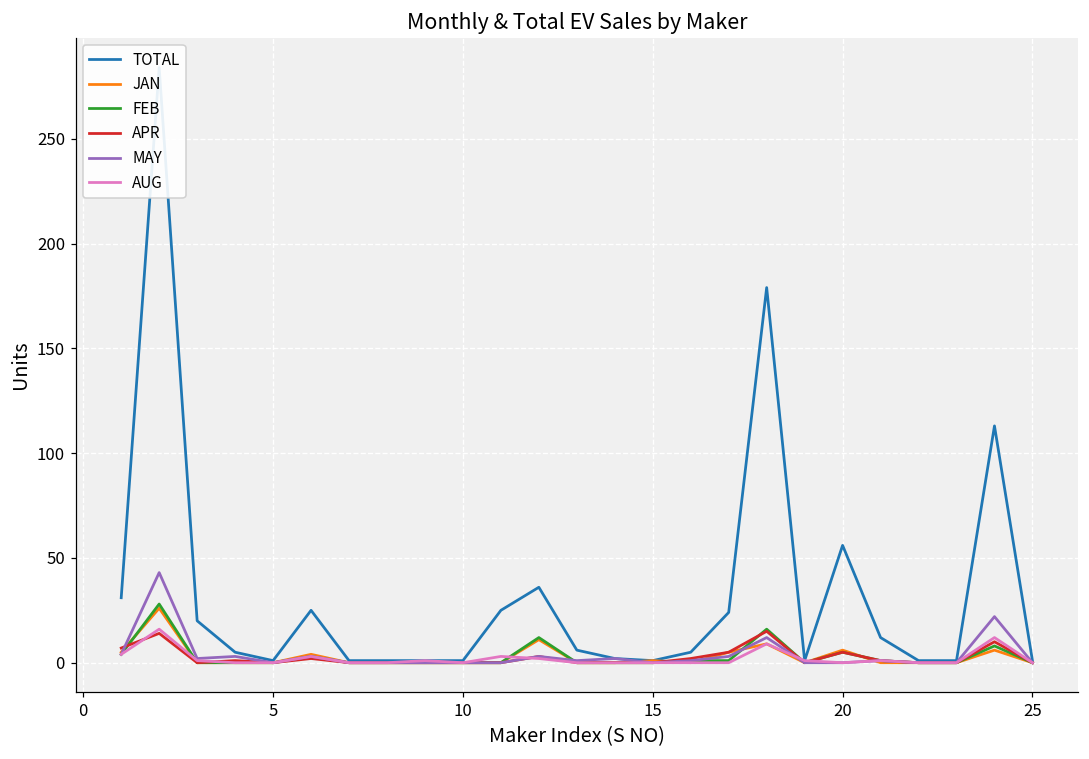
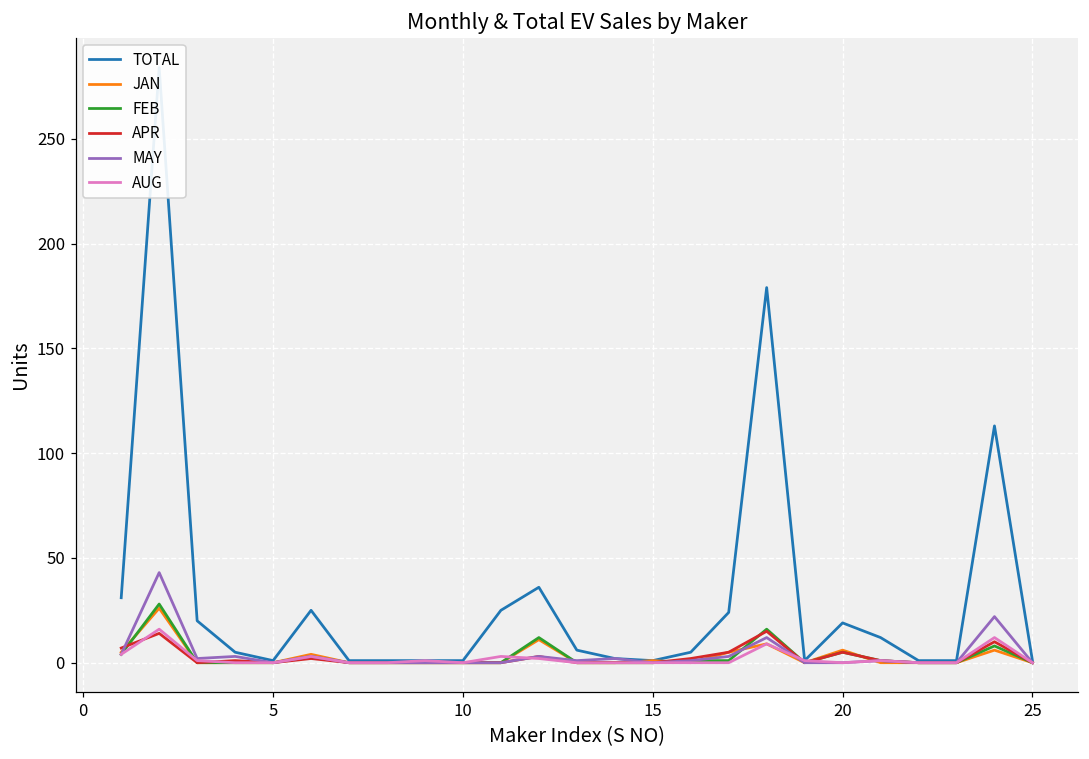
TOTAL, 20: 56 -> 19
